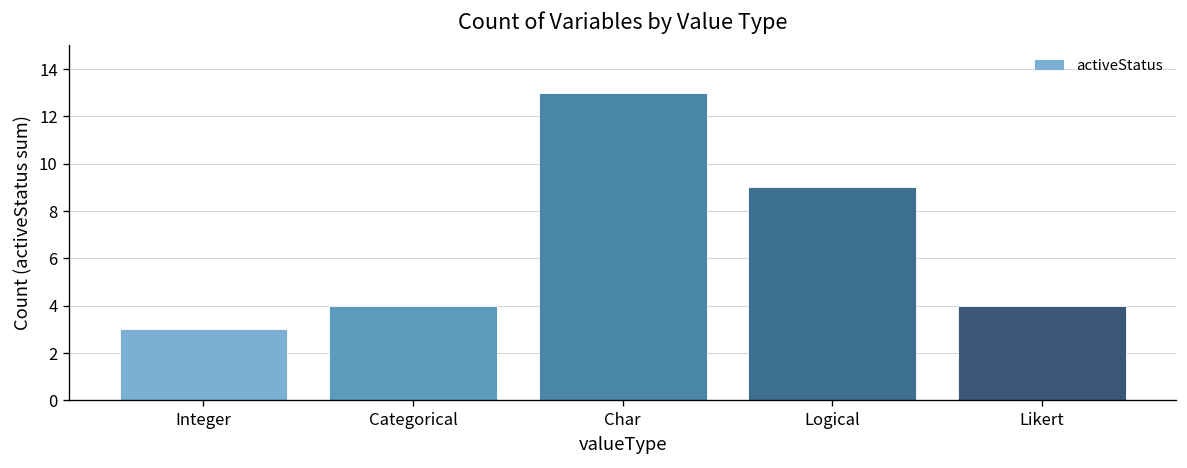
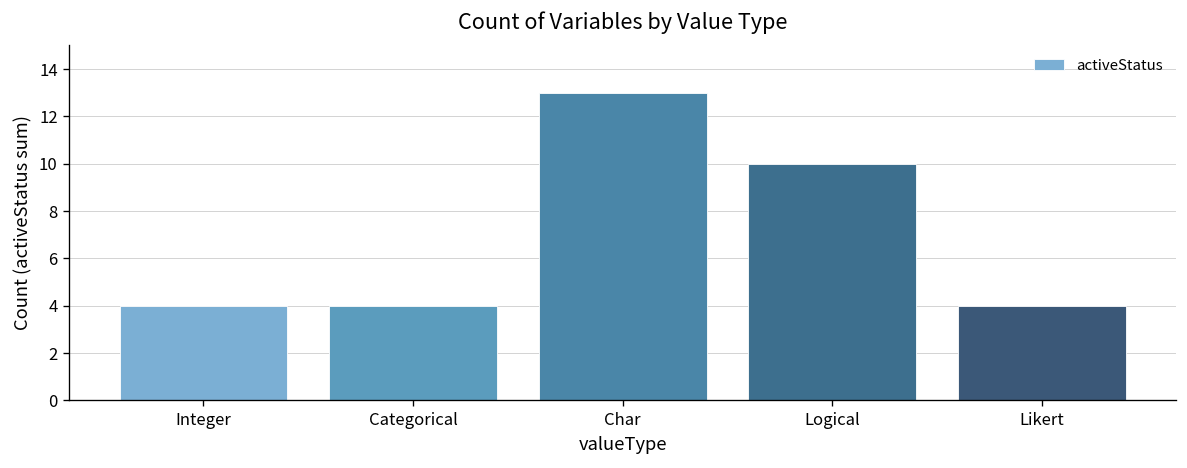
Integer: 3 -> 4
Logical: 9 -> 10
